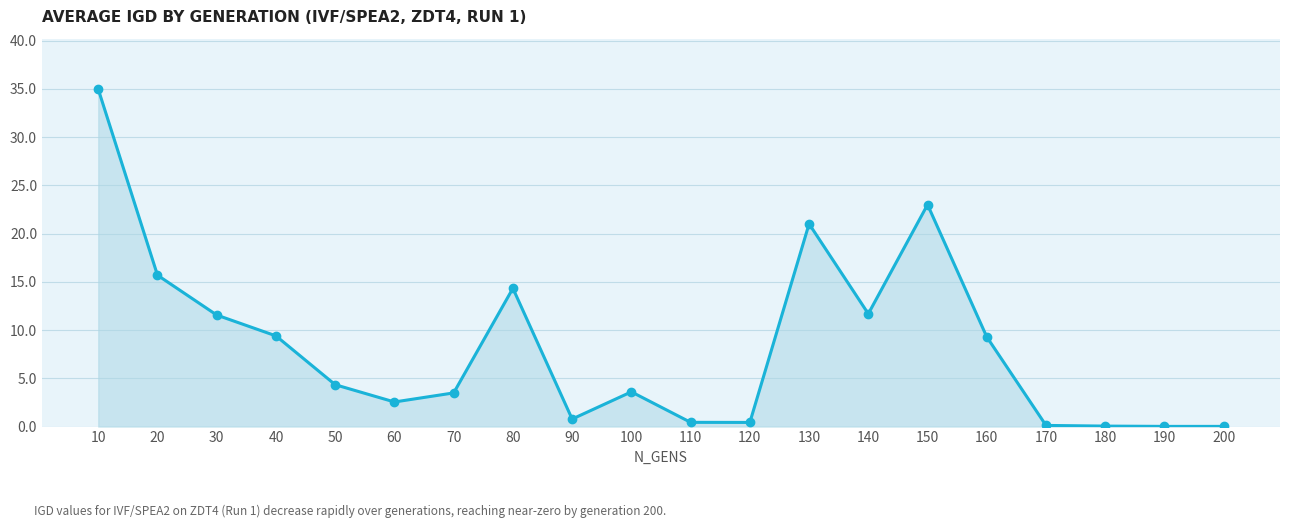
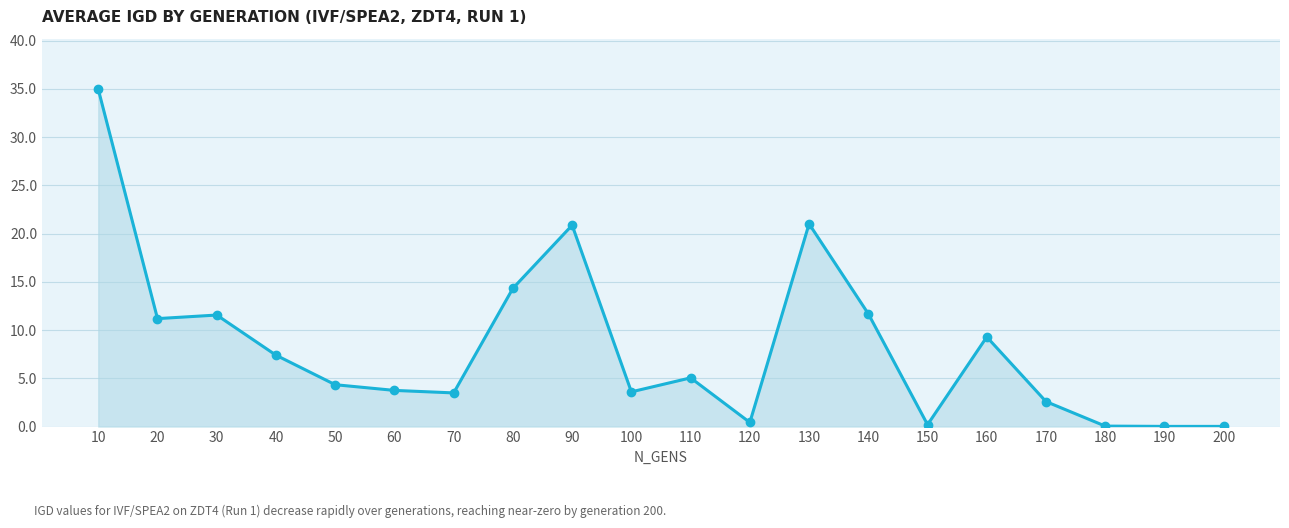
20: 16 -> 11
40: 9 -> 7
60: 3 -> 4
90: 1 -> 21
110: 0 -> 5
150: 23 -> 0
170: 0 -> 3
